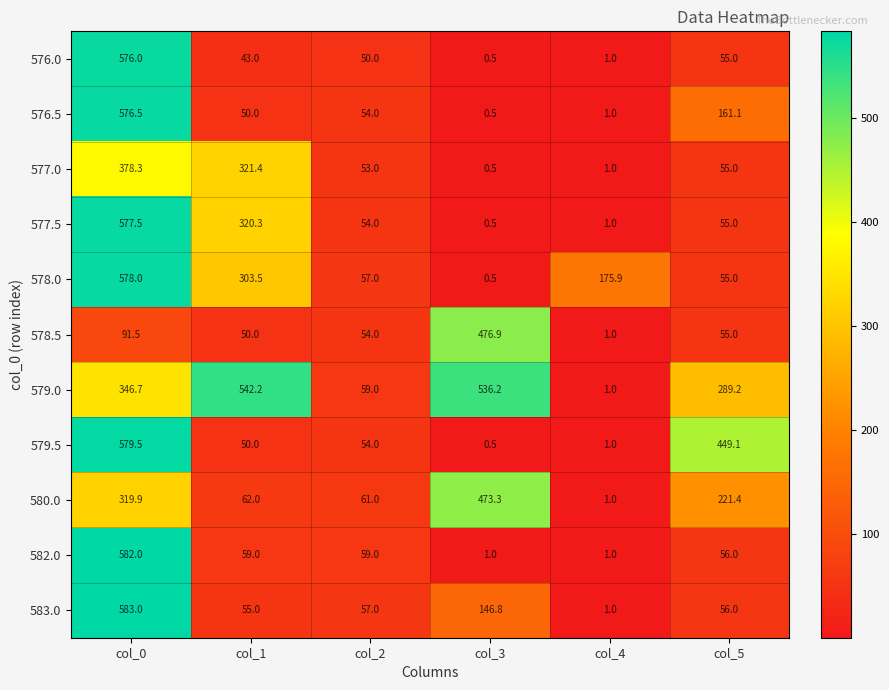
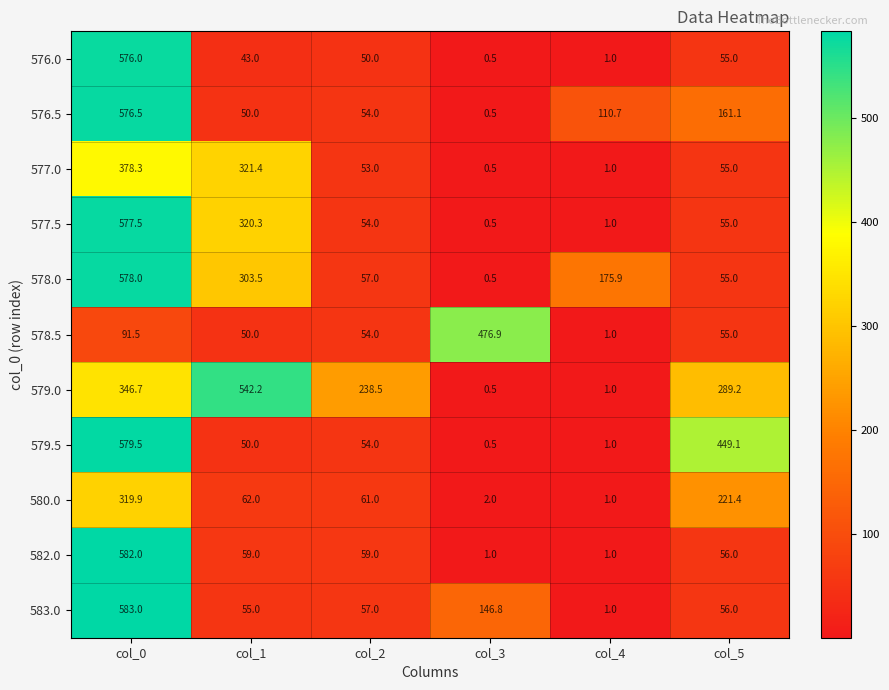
576.5, col_4: 1.0 -> 110.7
579.0, col_2: 59.0 -> 238.5
579.0, col_3: 536.2 -> 0.5
580.0, col_3: 473.3 -> 2.0
